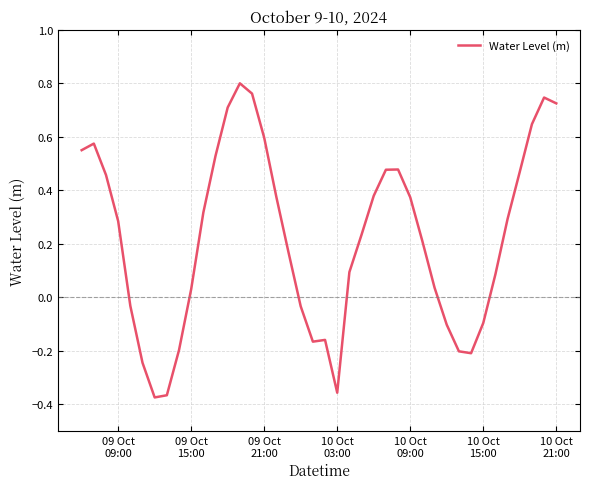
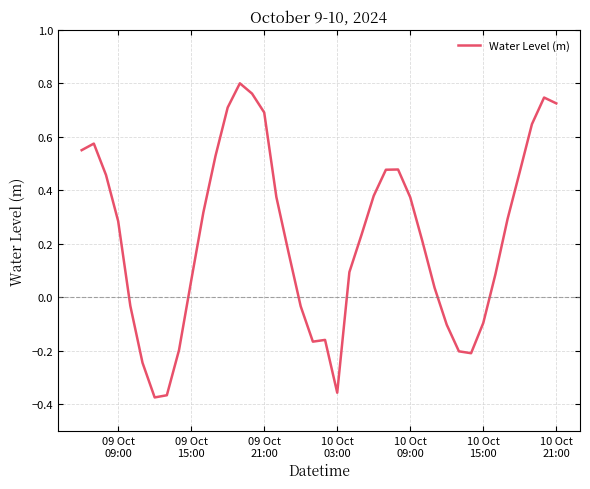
09 Oct 15:00: 0.03 -> 0.06
09 Oct 21:00: 0.60 -> 0.69
